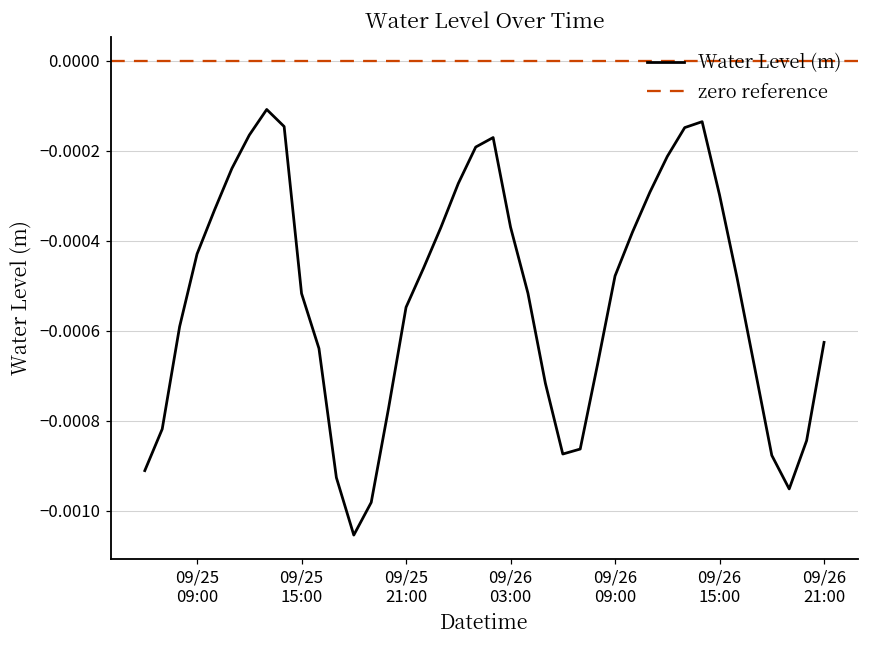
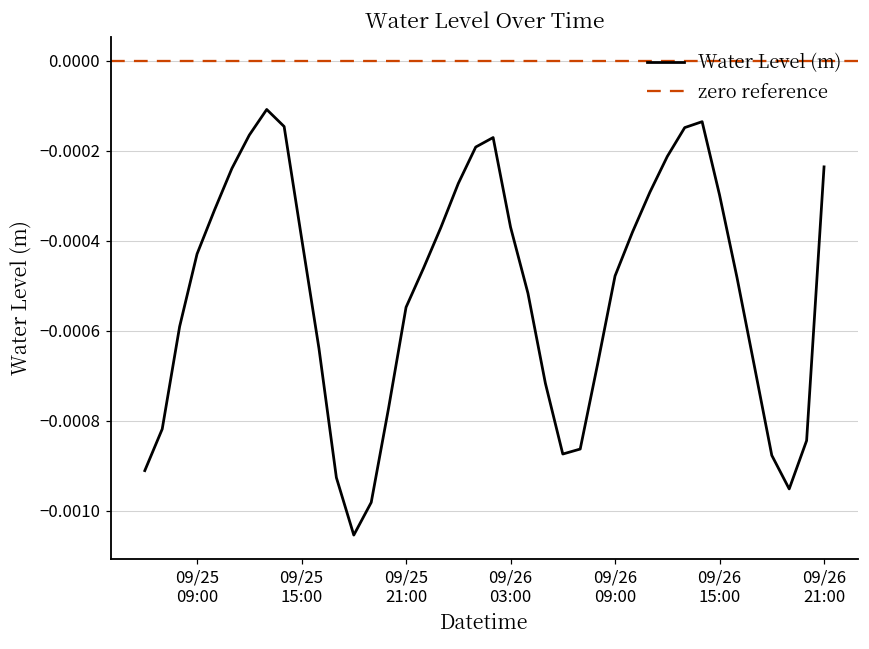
09/25 15:00: -0.00052 -> -0.00039
09/26 21:00: -0.00063 -> -0.00024
